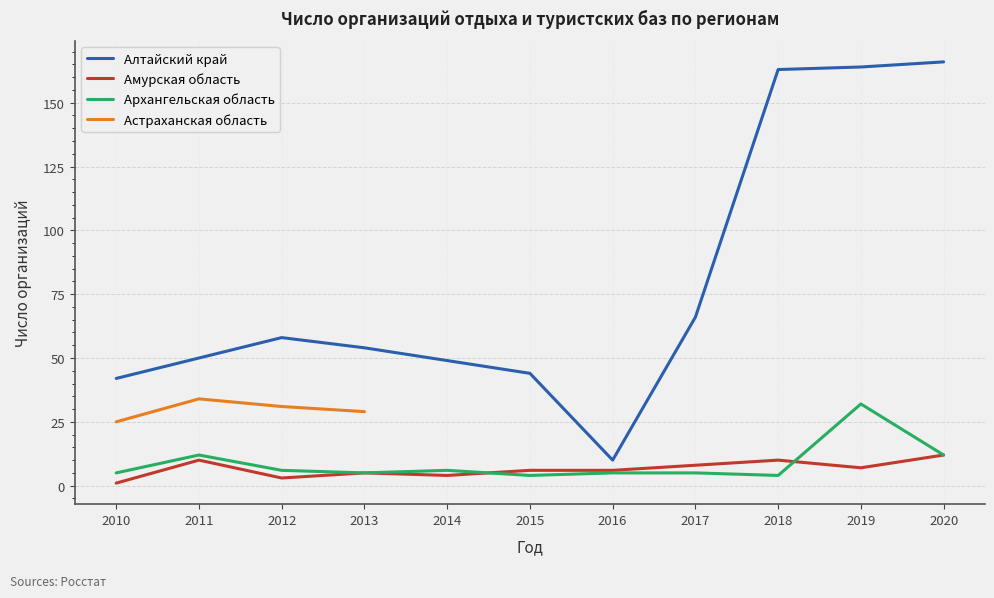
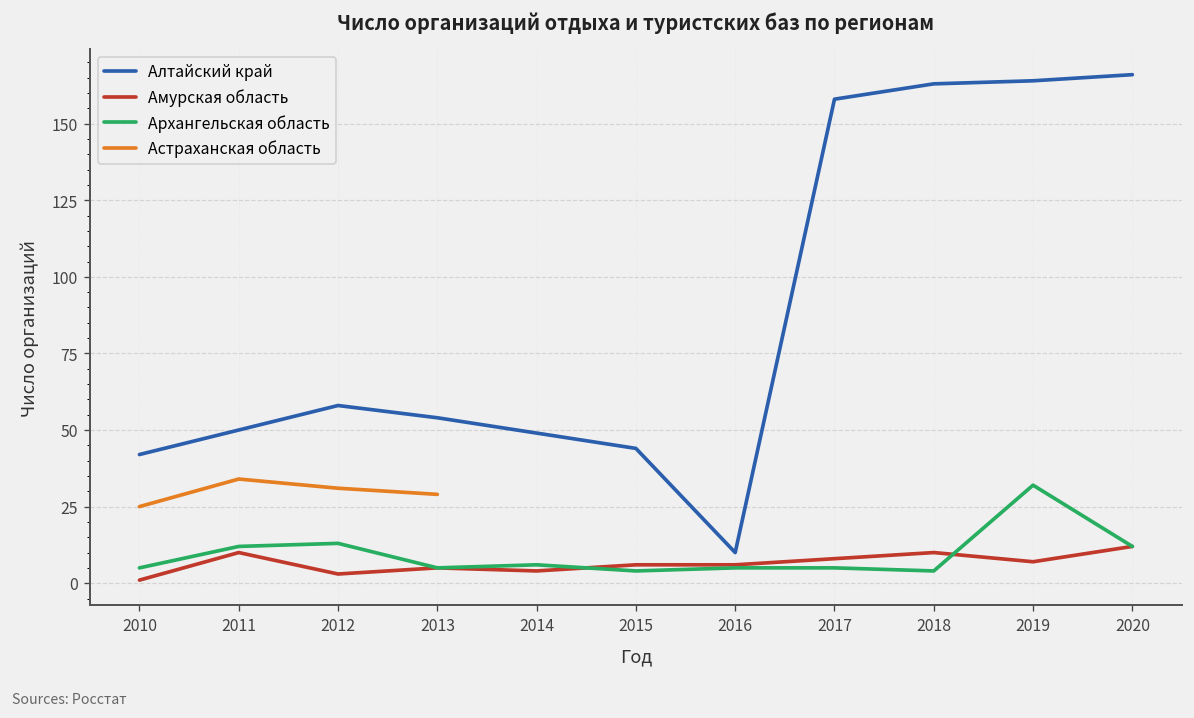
Архангельская область, 2012: 6 -> 13
Алтайский край, 2017: 66 -> 158
